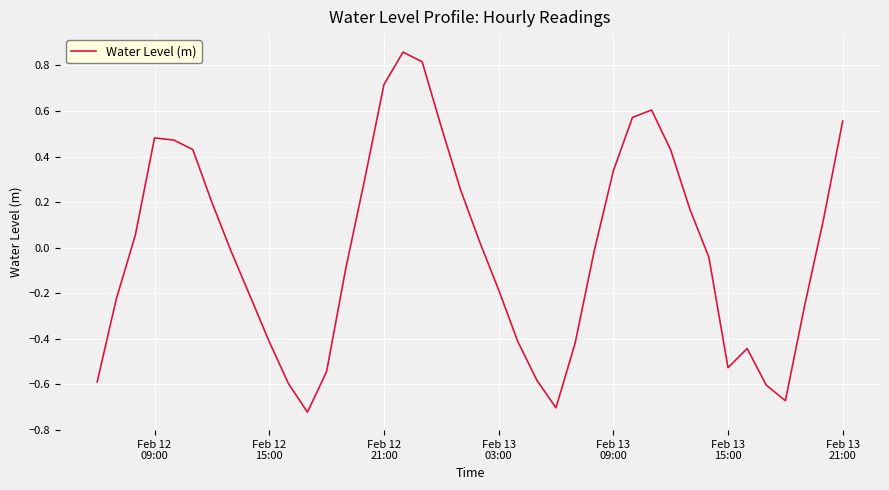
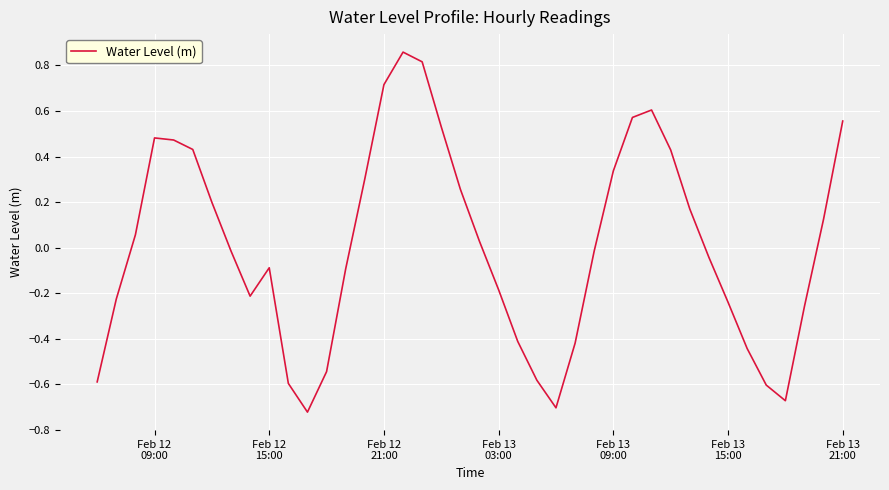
Feb 12 15:00: -0.41 -> -0.09
Feb 13 15:00: -0.53 -> -0.24
